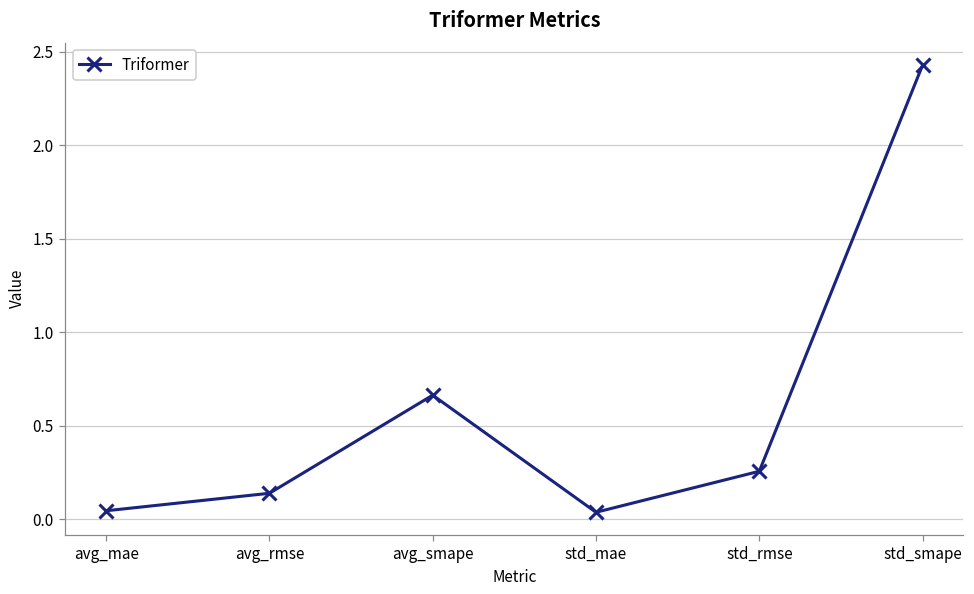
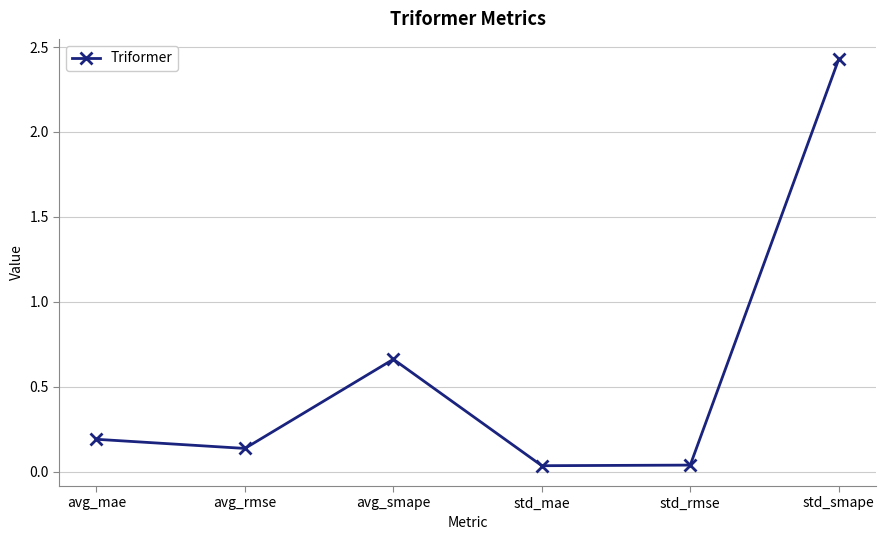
avg_mae: 0.04 -> 0.19
std_rmse: 0.26 -> 0.04
